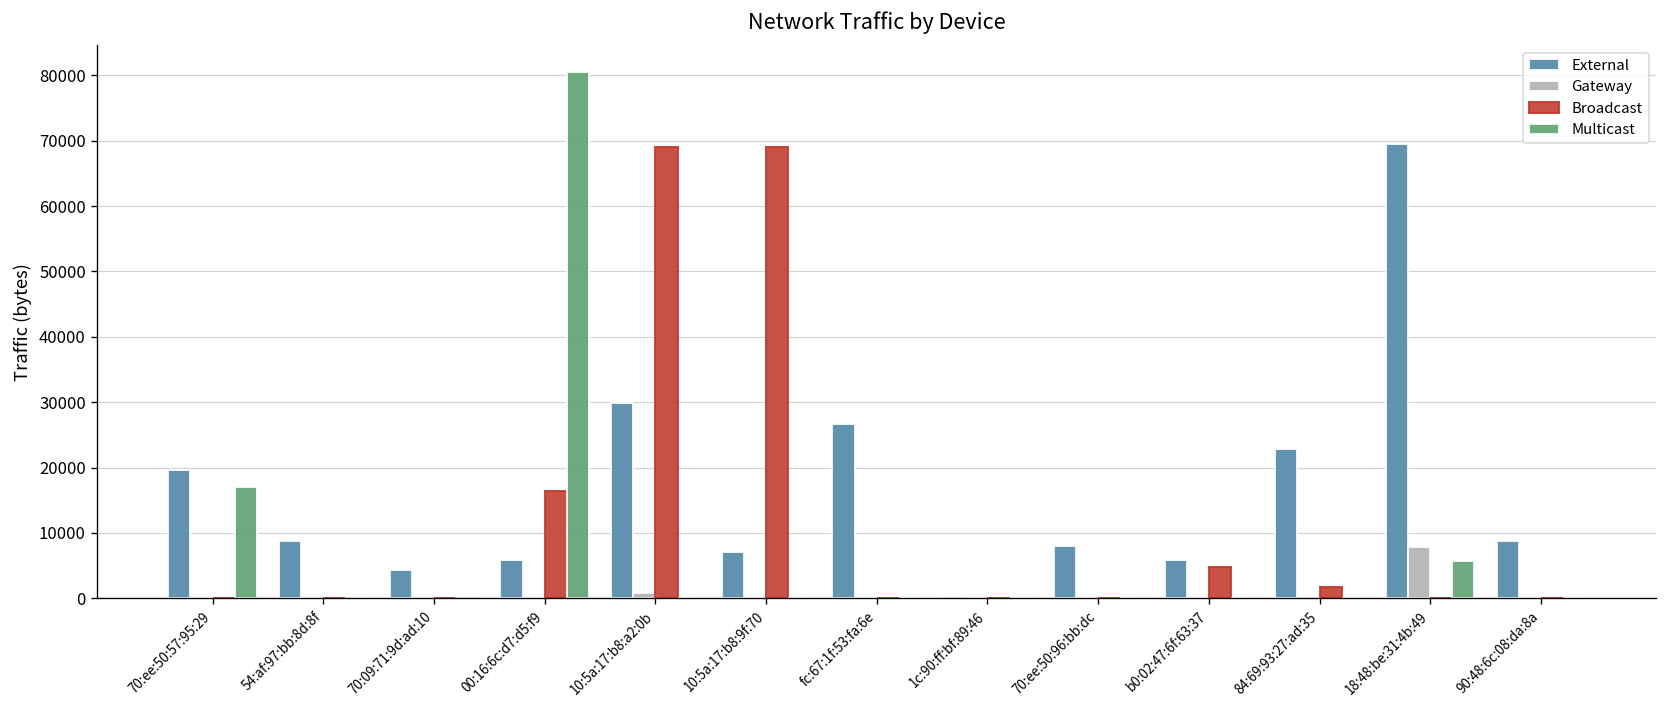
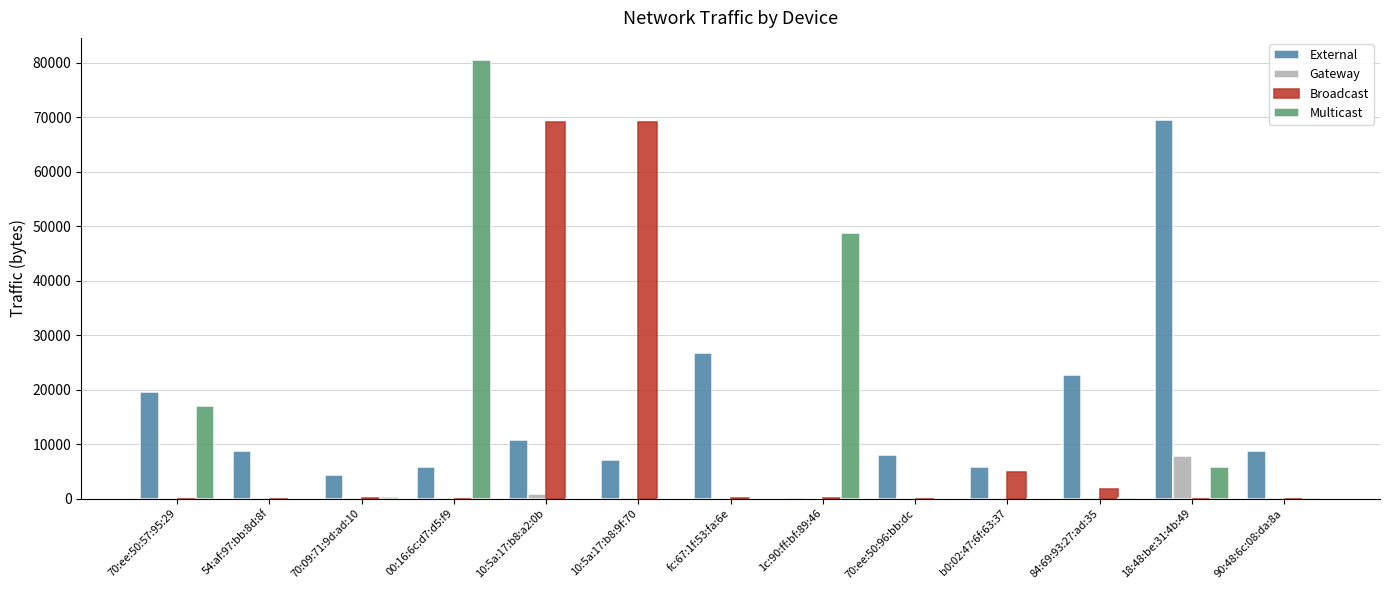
Broadcast, 00:16:6c:d7:d5:f9: 16000 -> 0
External, 10:5a:17:b8:a2:0b: 30000 -> 11000
Multicast, 1c:90:ff:bf:89:46: 0 -> 49000
